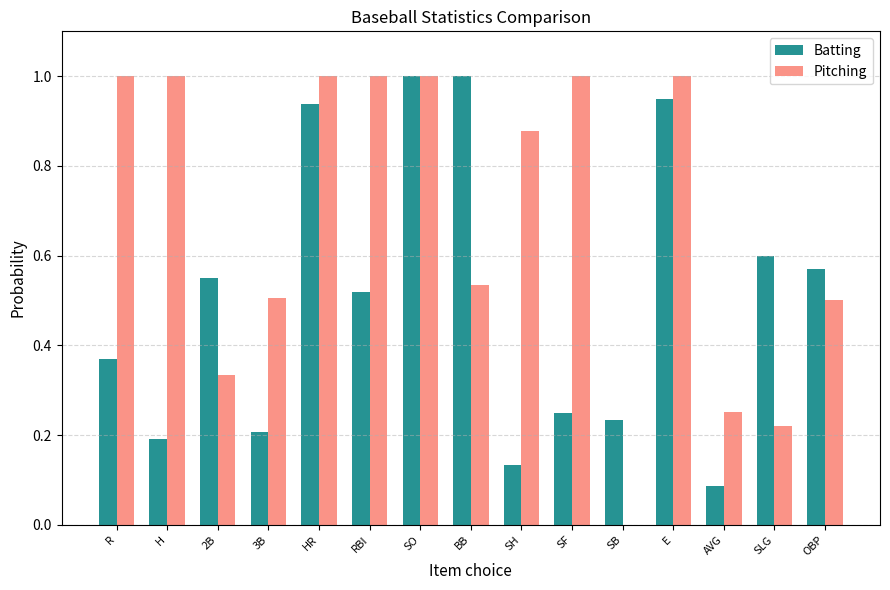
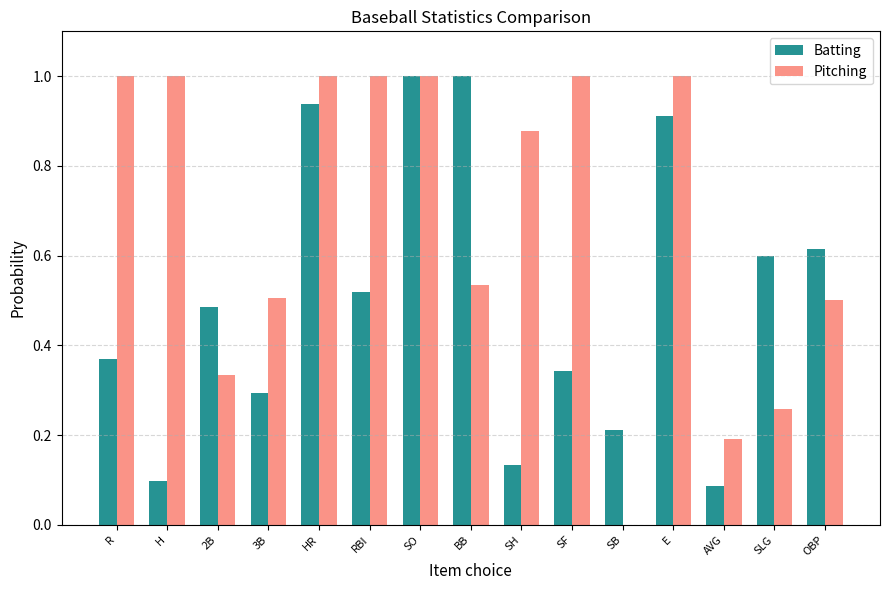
Batting, H: 0.19 -> 0.10
Batting, 2B: 0.55 -> 0.49
Batting, 3B: 0.21 -> 0.29
Batting, SF: 0.25 -> 0.34
Batting, SB: 0.23 -> 0.21
Batting, E: 0.95 -> 0.91
Pitching, AVG: 0.25 -> 0.19
Pitching, SLG: 0.22 -> 0.26
Batting, OBP: 0.57 -> 0.62
